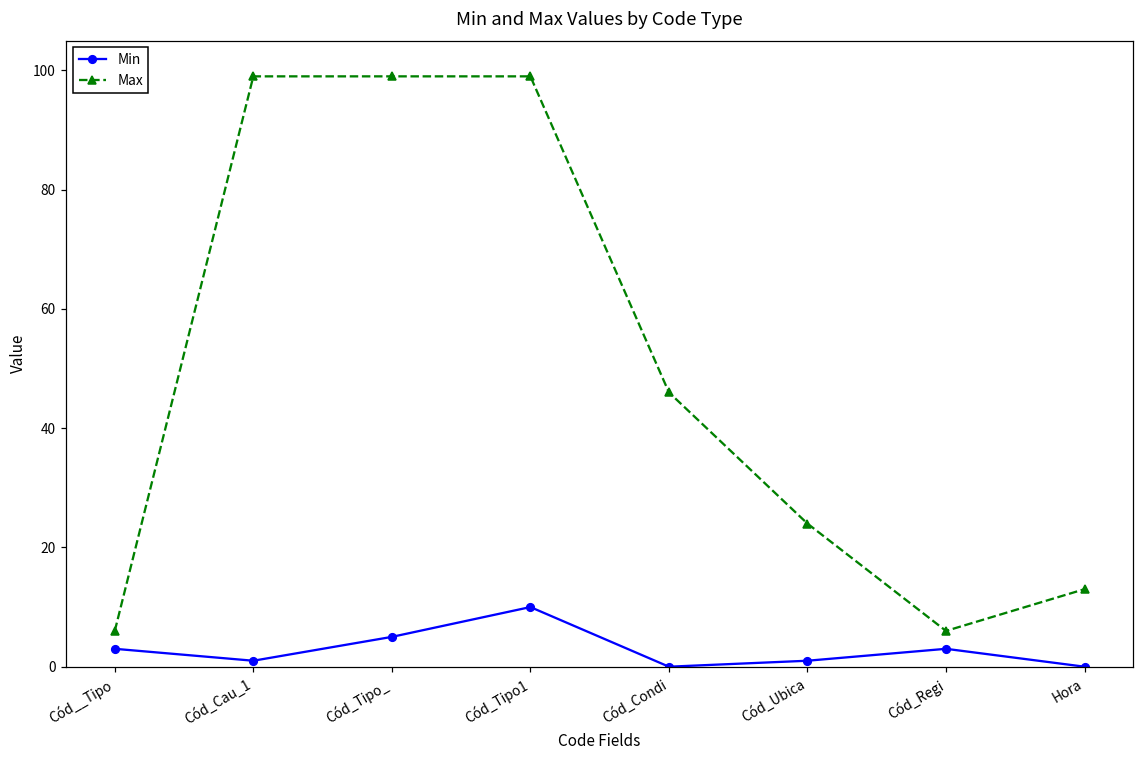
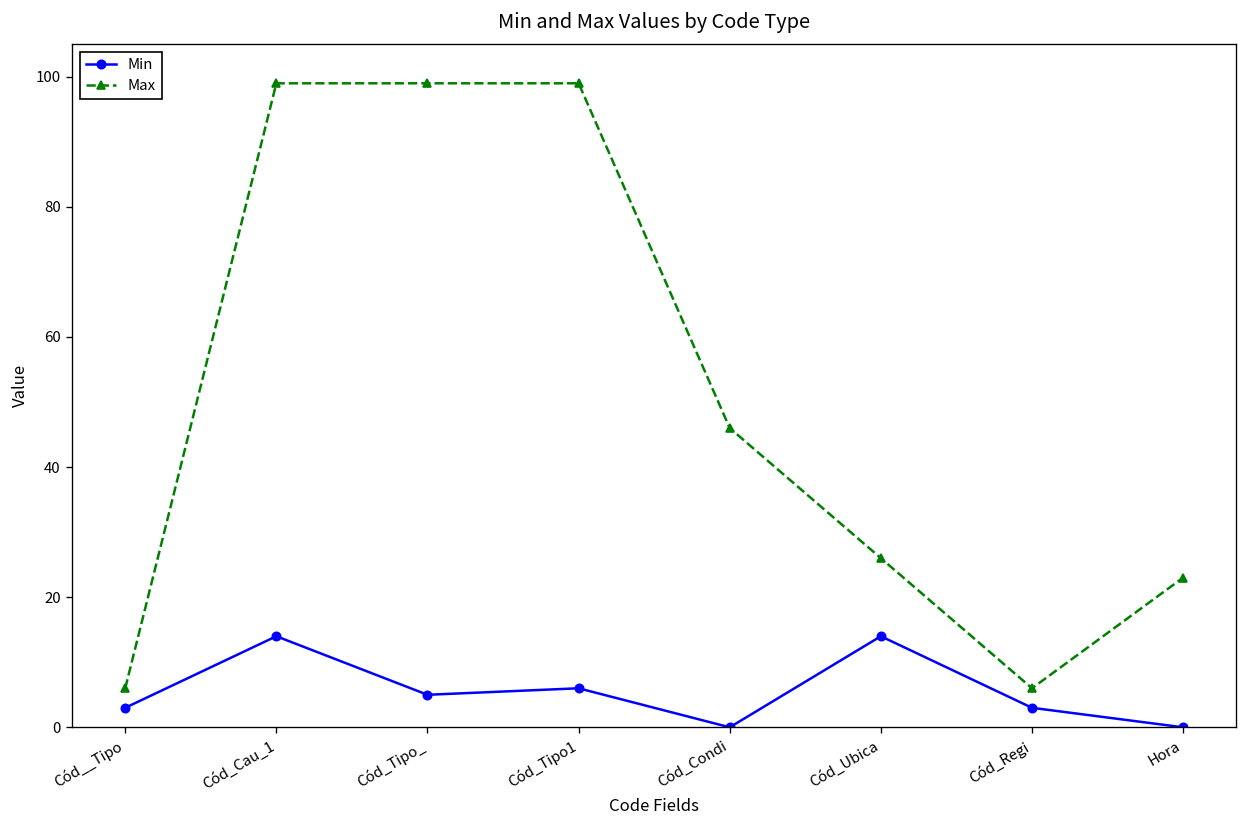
Min, Cód_Cau_1: 1 -> 14
Min, Cód_Tipo1: 10 -> 6
Min, Cód_Ubica: 1 -> 14
Max, Cód_Ubica: 24 -> 26
Max, Hora: 13 -> 23
